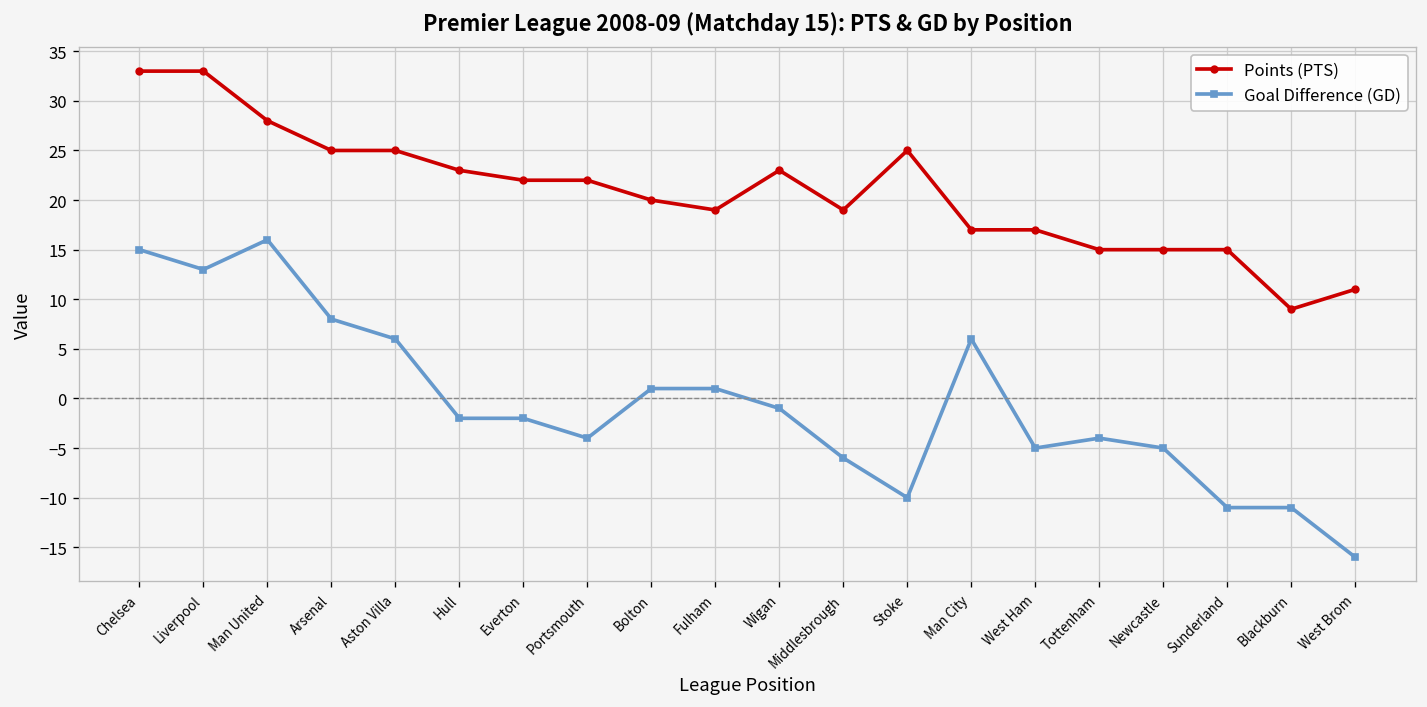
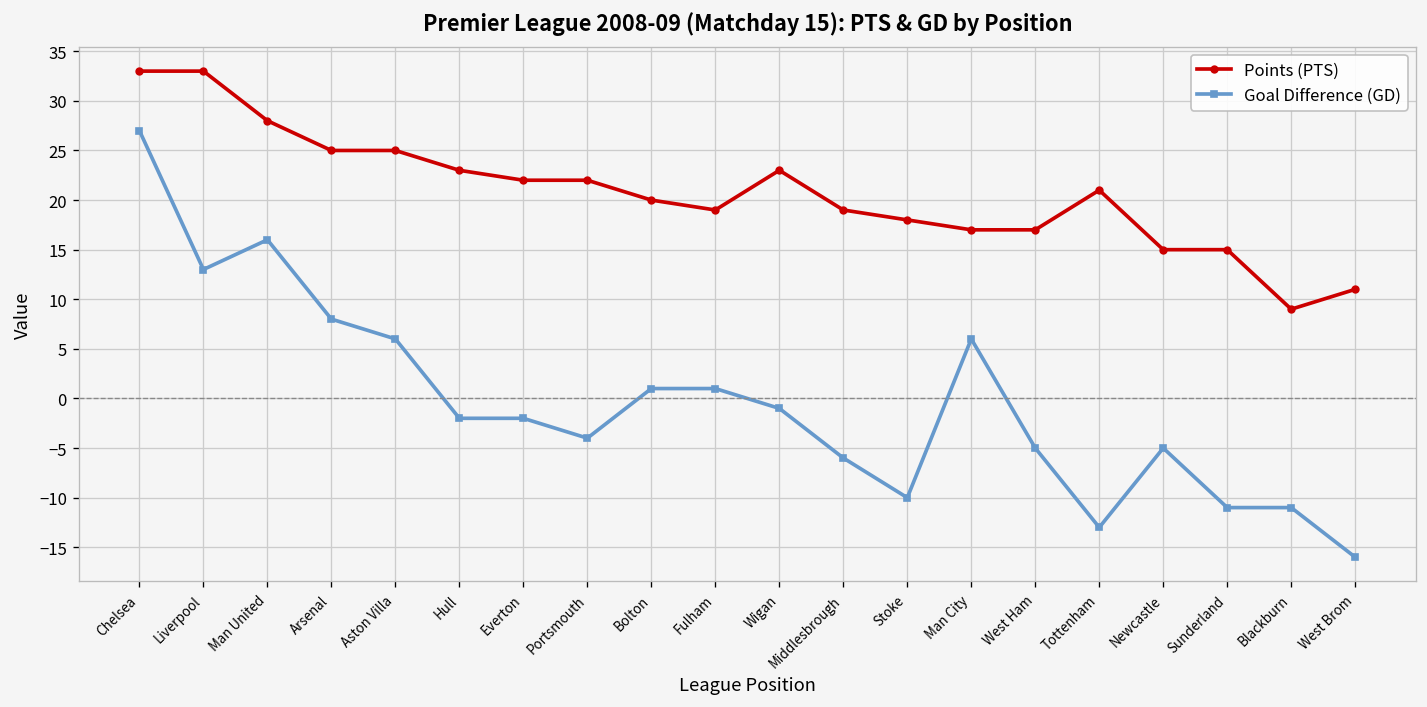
Goal Difference (GD), Chelsea: 15 -> 27
Points (PTS), Stoke: 25 -> 18
Points (PTS), Tottenham: 15 -> 21
Goal Difference (GD), Tottenham: -4 -> -13
